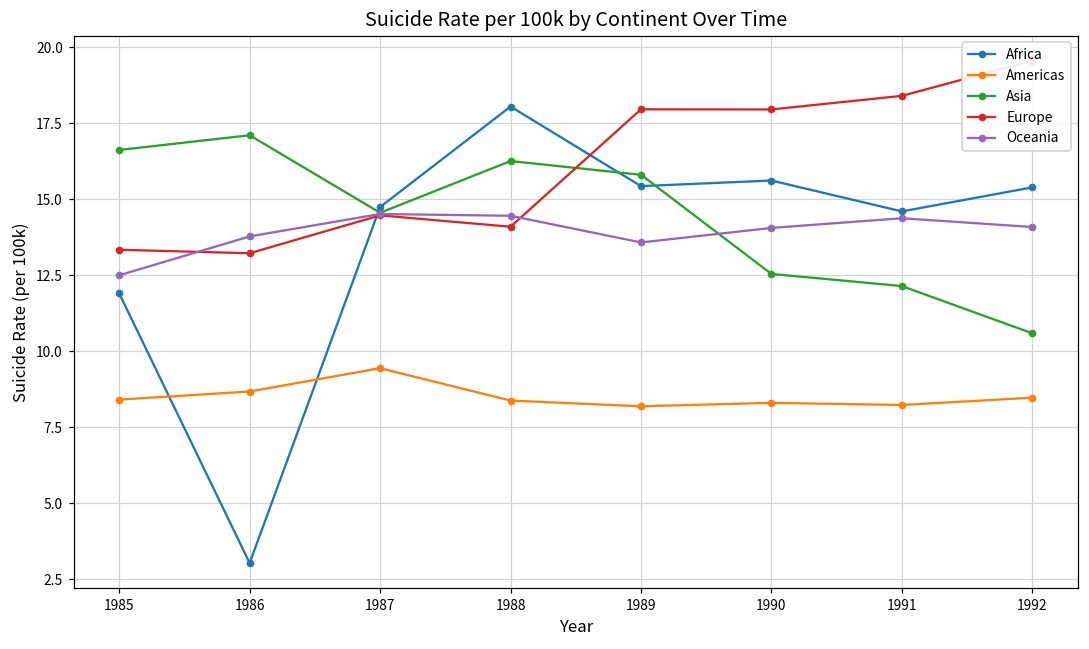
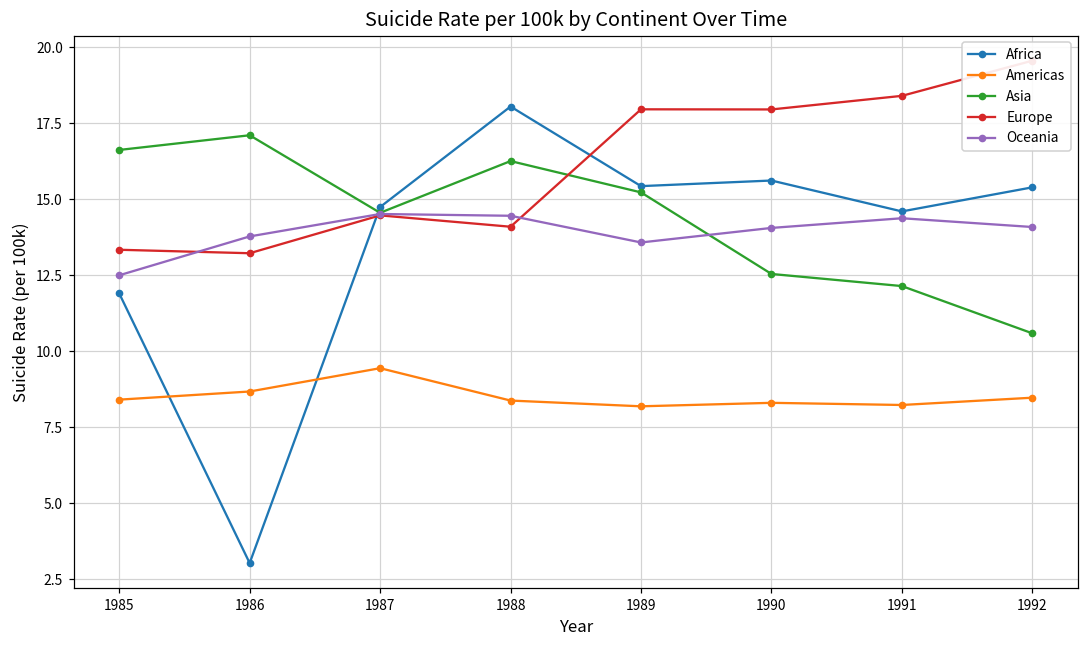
Asia, 1989: 15.8 -> 15.2
